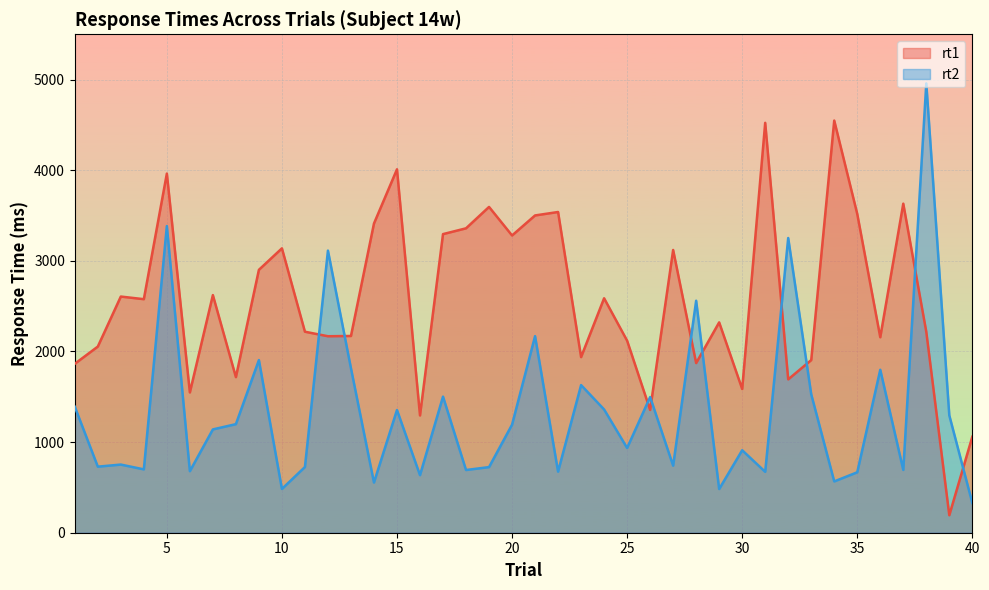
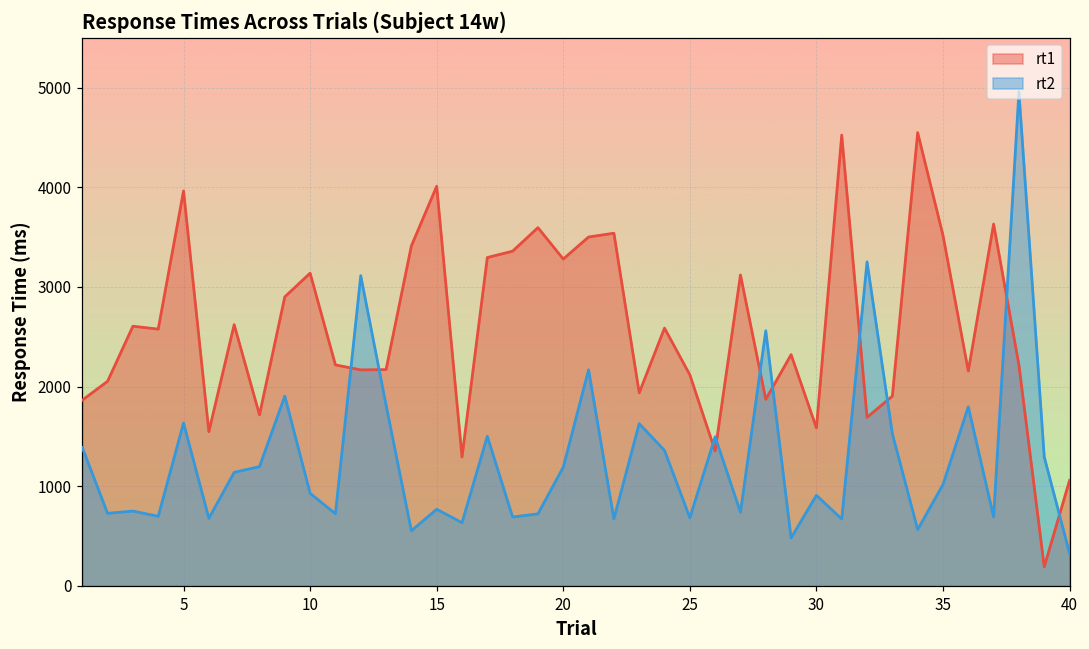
rt2, 5: 3400 -> 1600
rt2, 10: 500 -> 900
rt2, 15: 1400 -> 800
rt2, 25: 900 -> 700
rt2, 35: 700 -> 1000
